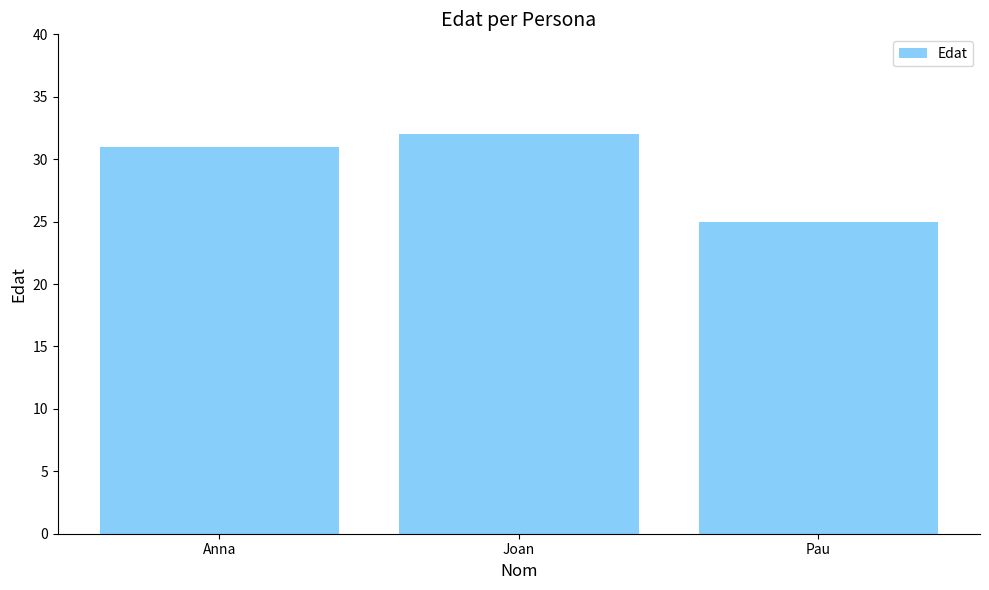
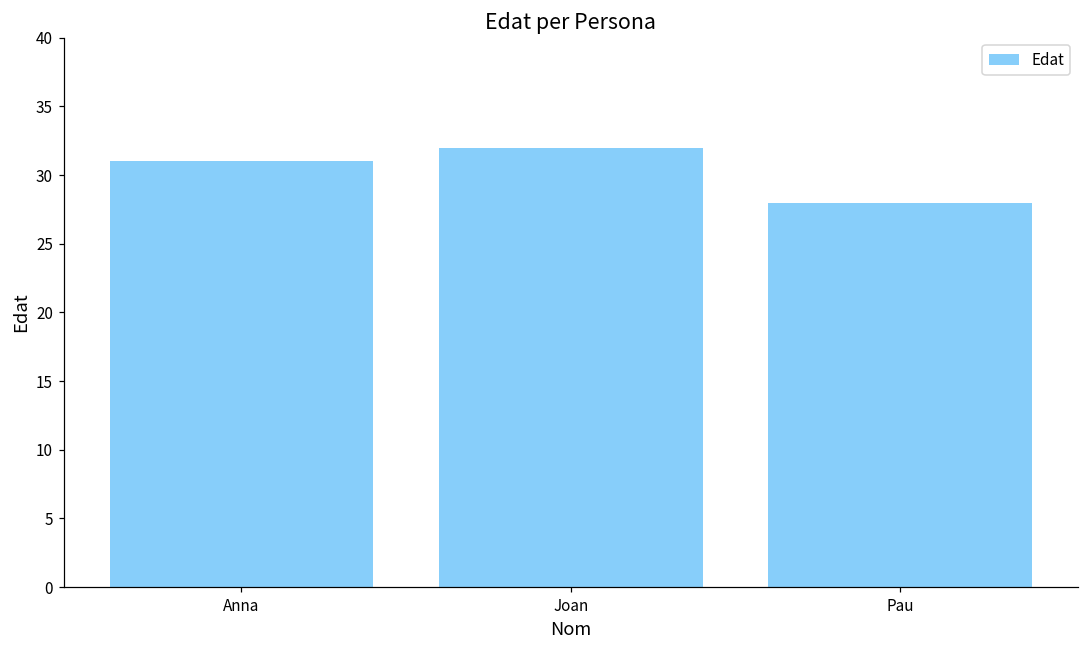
Pau: 25 -> 28
